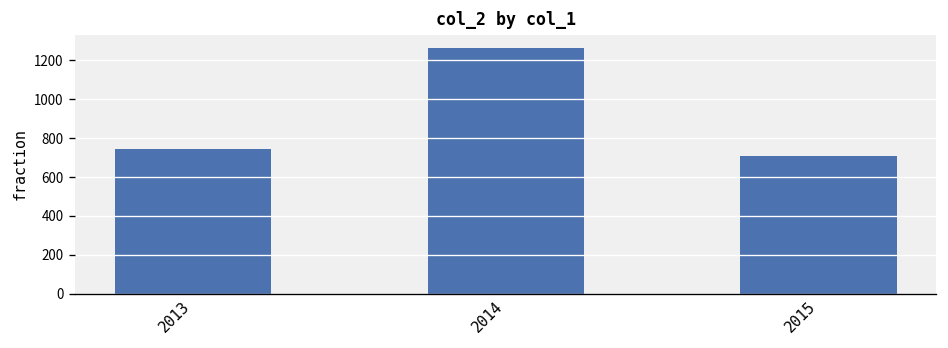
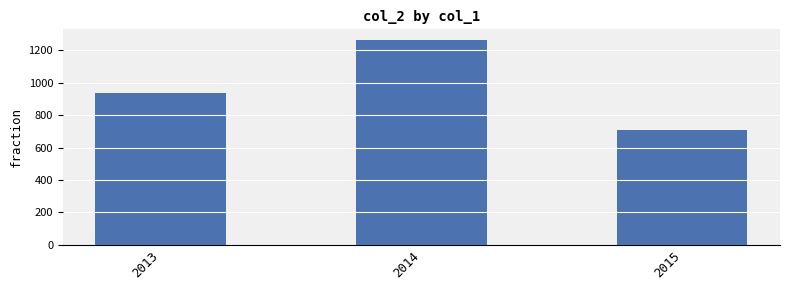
2013: 740 -> 940
